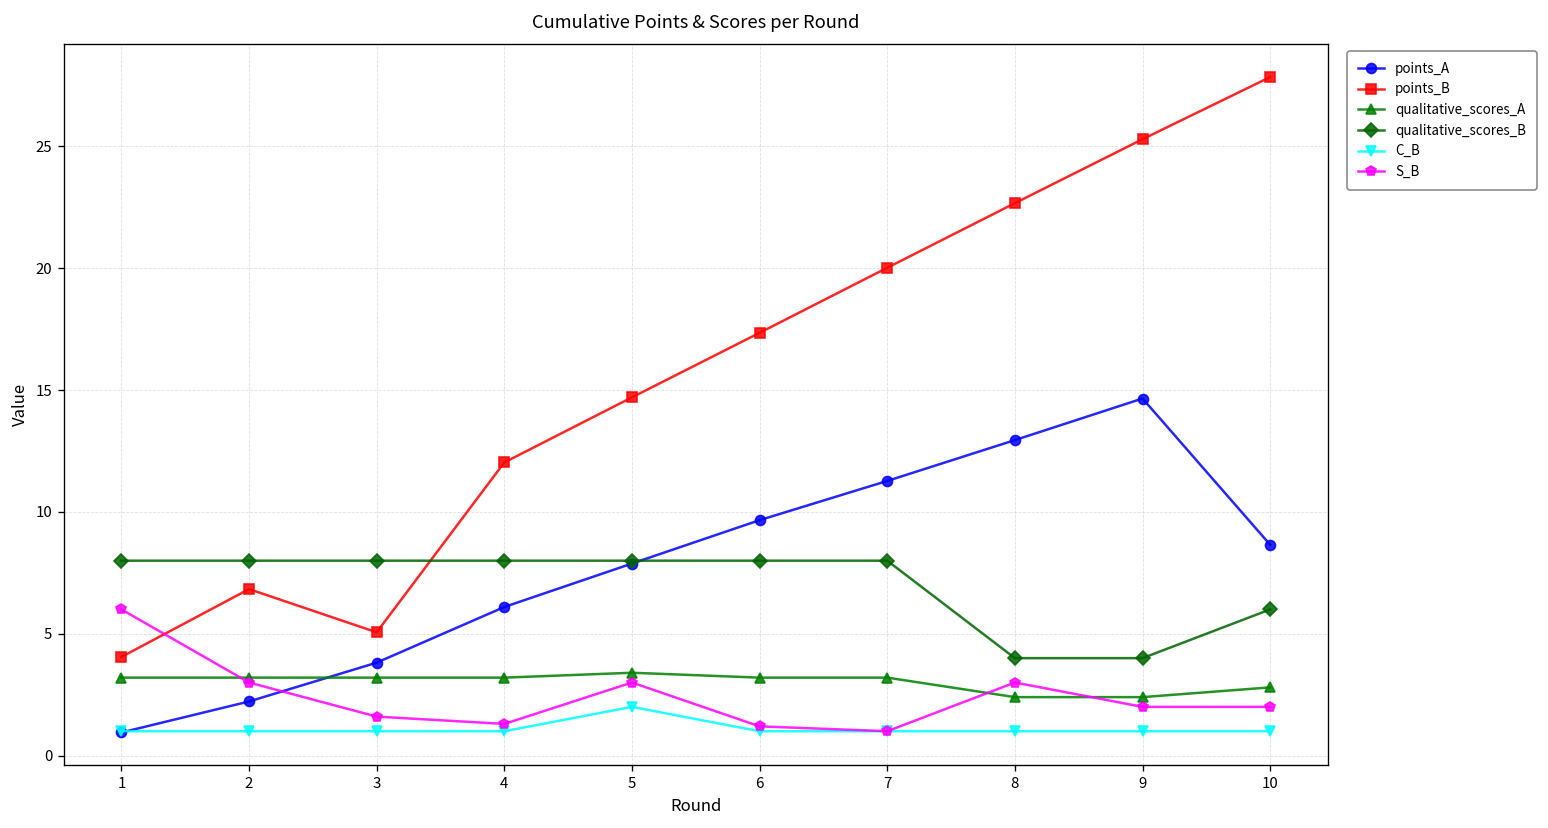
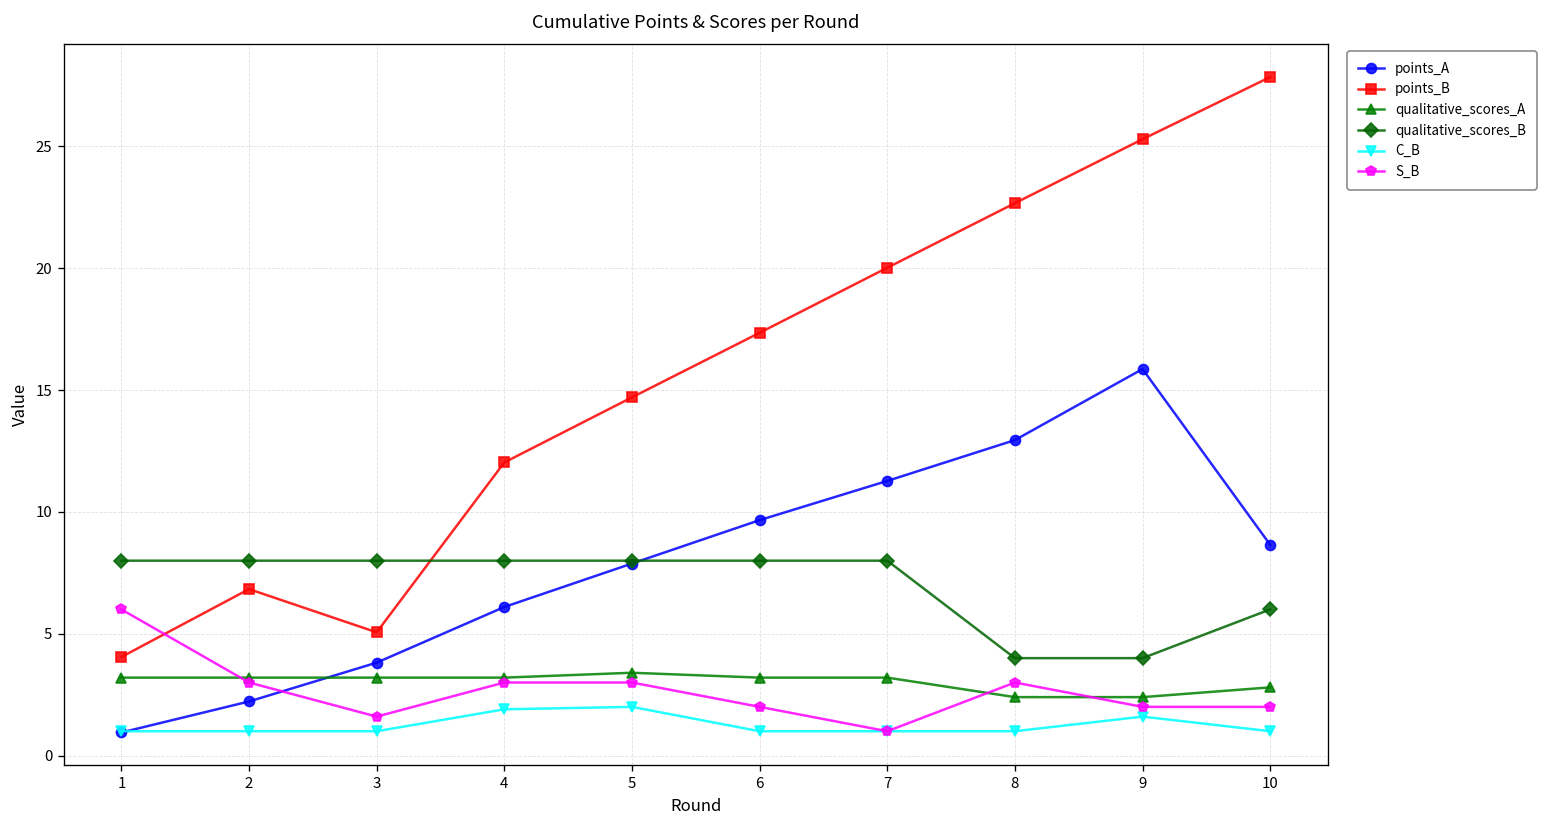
C_B, 4: 1.0 -> 1.9
S_B, 4: 1.3 -> 3.0
S_B, 6: 1.2 -> 2.0
points_A, 9: 14.7 -> 15.9
C_B, 9: 1.0 -> 1.6
